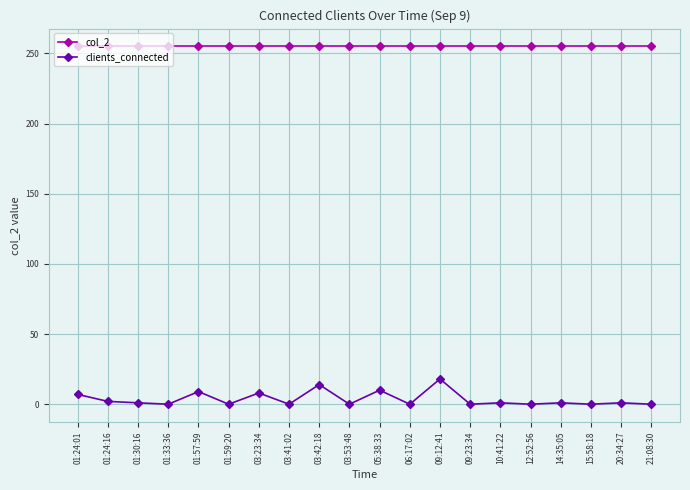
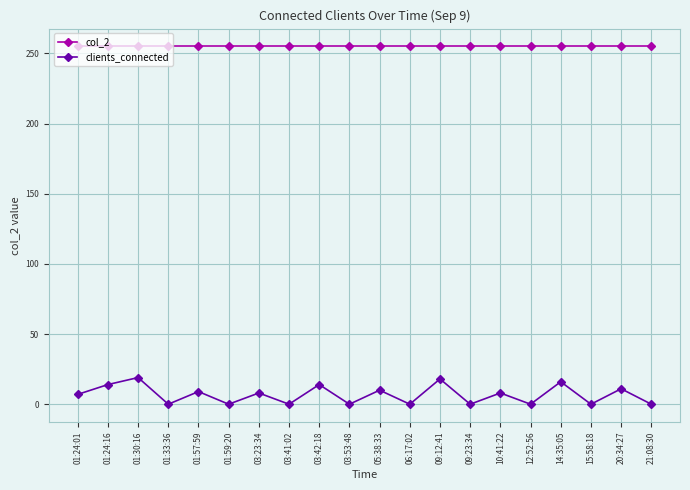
clients_connected, 01:24:16: 2 -> 14
clients_connected, 01:30:16: 1 -> 19
clients_connected, 10:41:22: 1 -> 8
clients_connected, 14:35:05: 1 -> 16
clients_connected, 20:34:27: 1 -> 11
